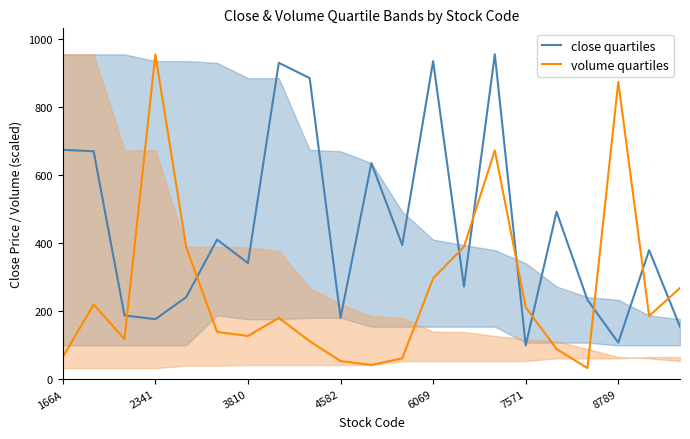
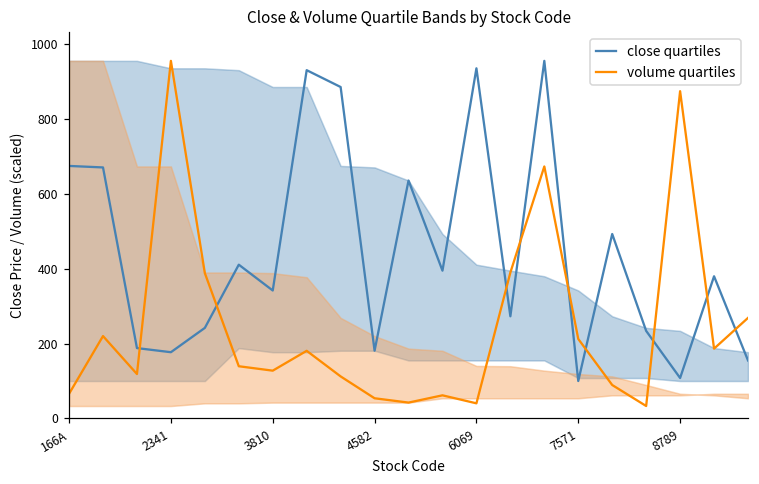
volume quartiles, 6069: 300 -> 40
